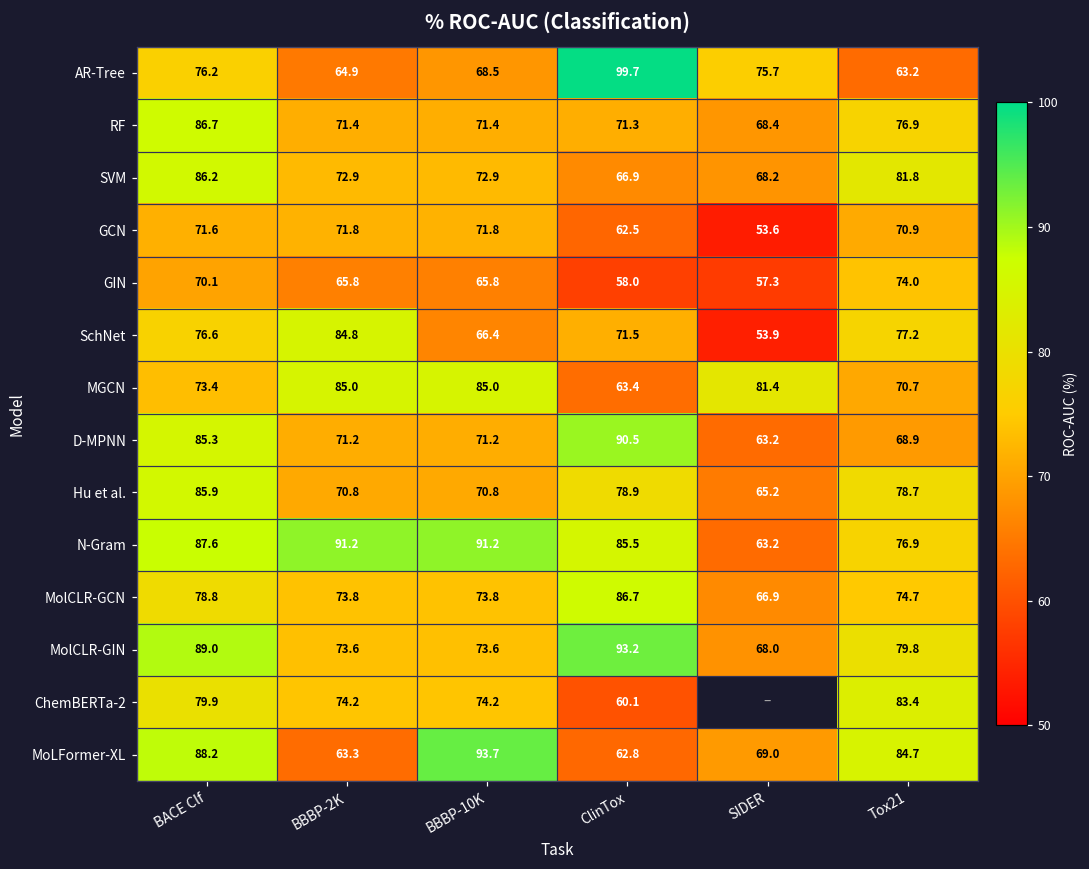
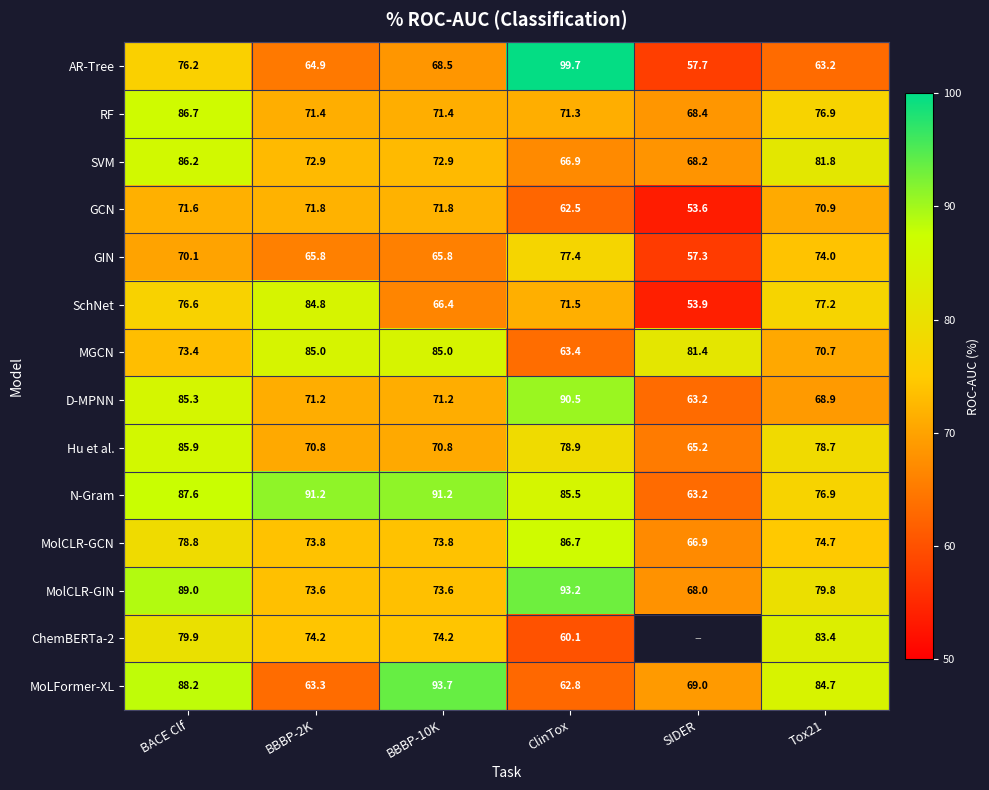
AR-Tree, SIDER: 75.7 -> 57.7
GIN, ClinTox: 58.0 -> 77.4
